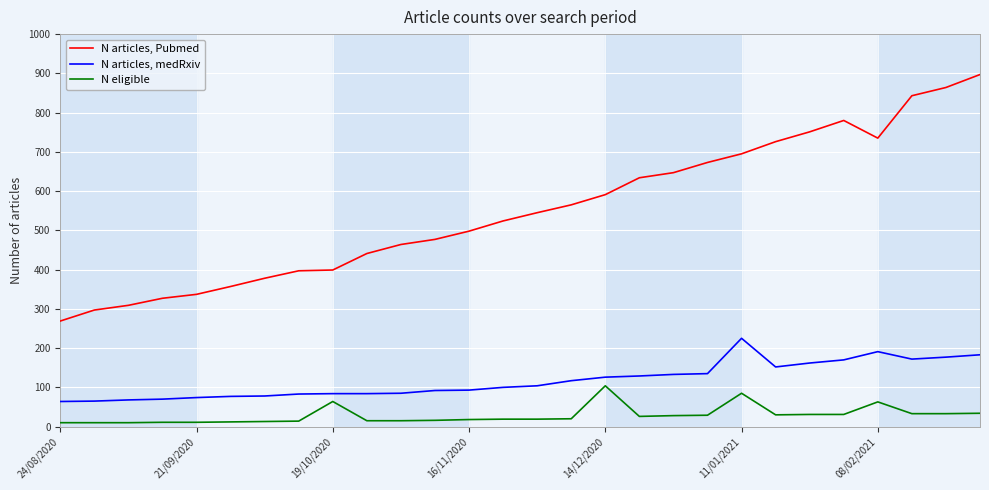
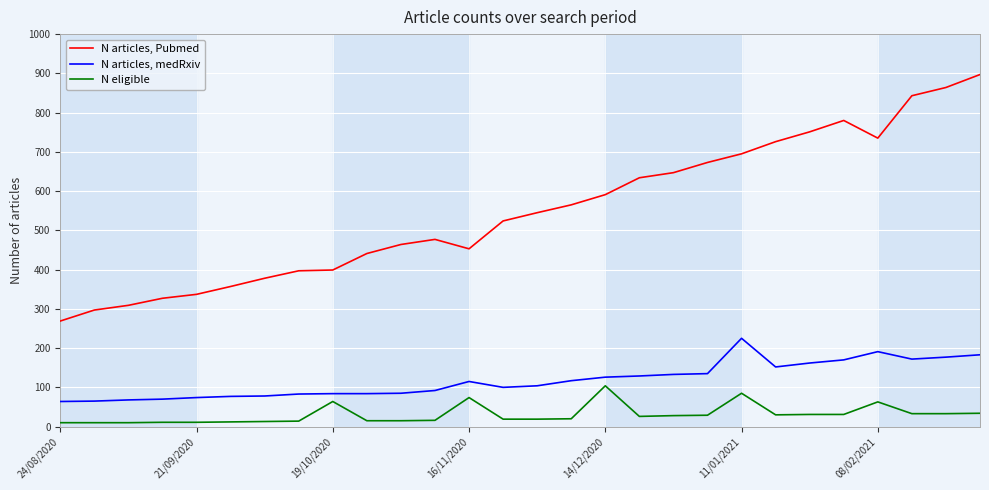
N articles, Pubmed, 16/11/2020: 500 -> 450
N articles, medRxiv, 16/11/2020: 90 -> 120
N eligible, 16/11/2020: 20 -> 70
